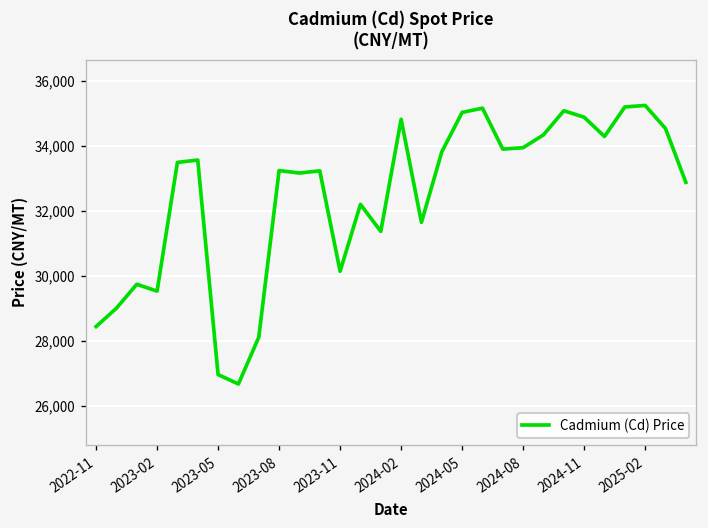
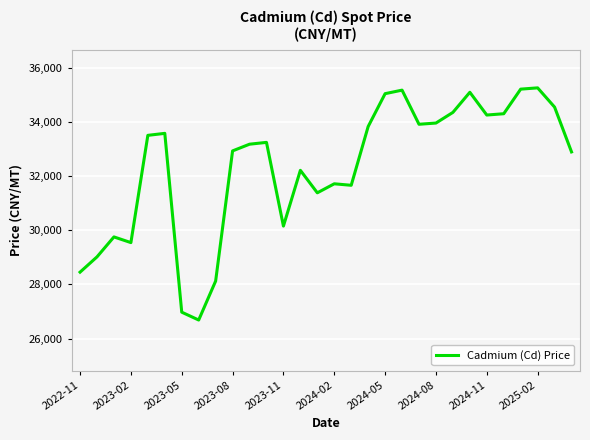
2023-08: 33,200 -> 32,900
2024-02: 34,800 -> 31,700
2024-11: 34,900 -> 34,200
